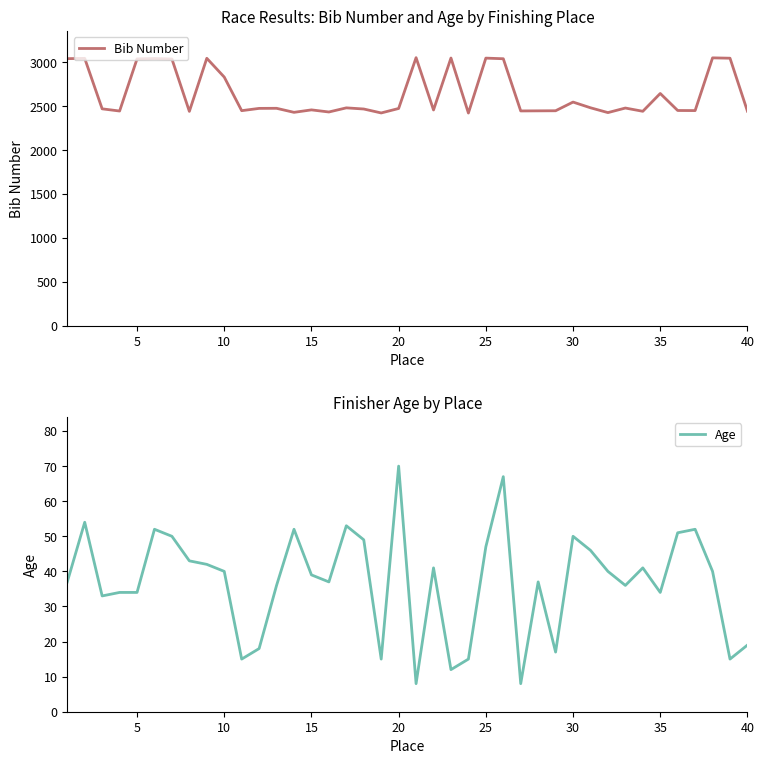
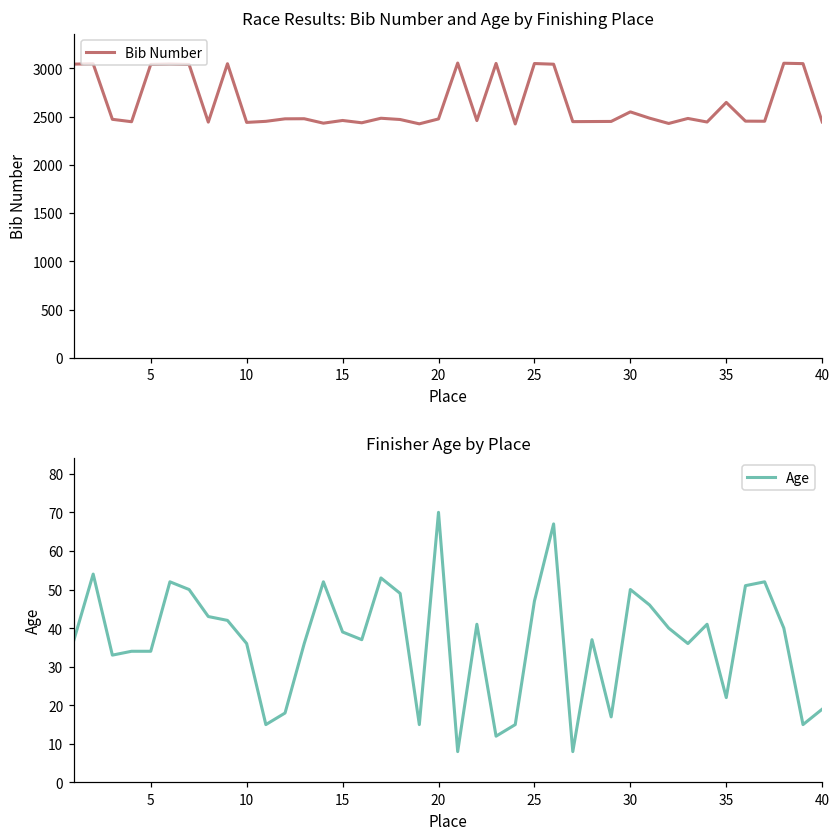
Race Results: Bib Number and Age by Finishing Place, 10: 2800 -> 2400
Finisher Age by Place, 10: 40 -> 36
Finisher Age by Place, 35: 34 -> 22
